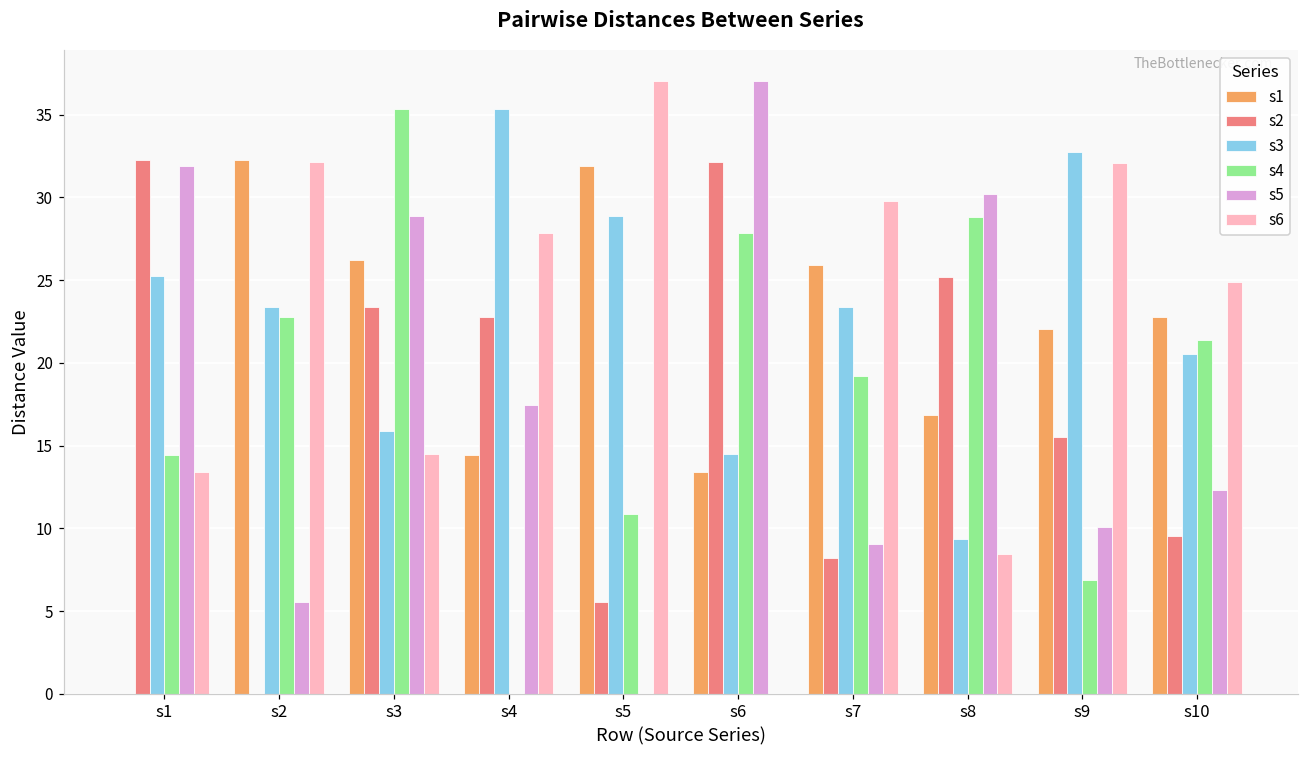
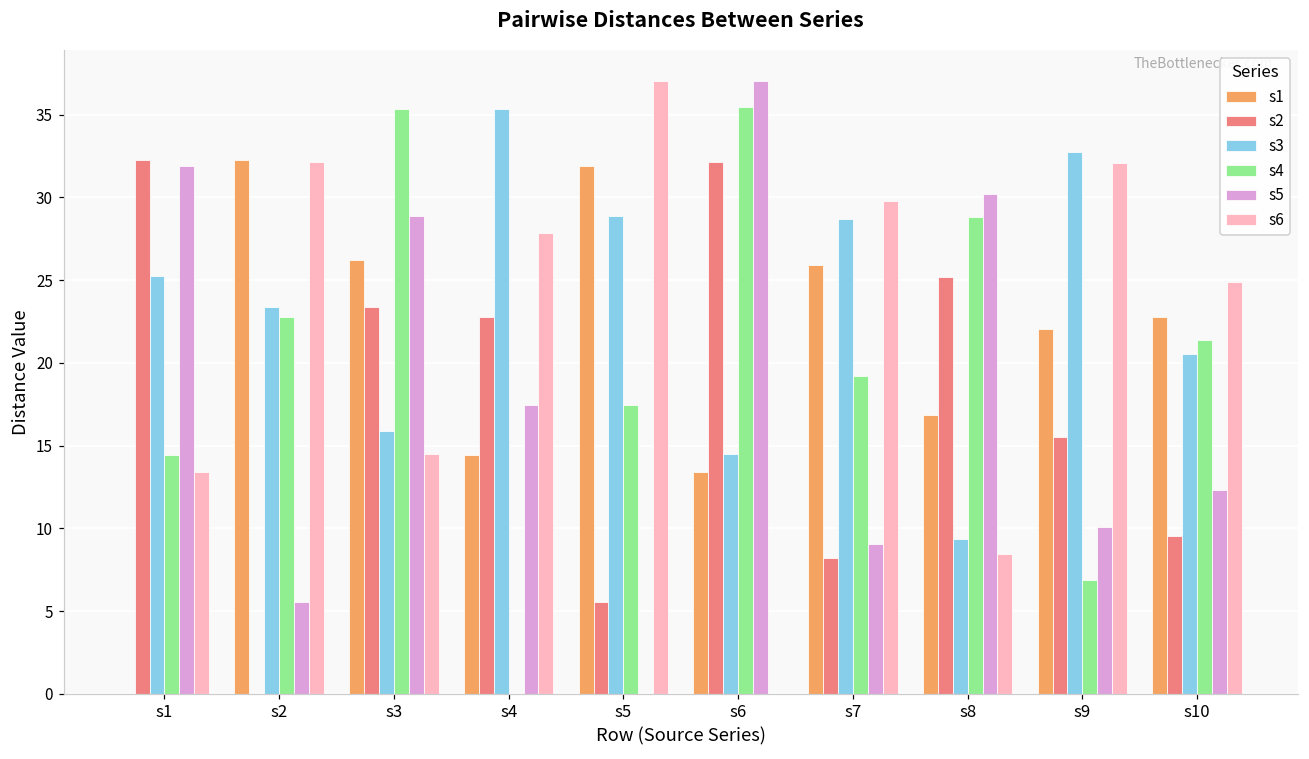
s4, s5: 10.9 -> 17.4
s4, s6: 27.9 -> 35.5
s3, s7: 23.4 -> 28.7
